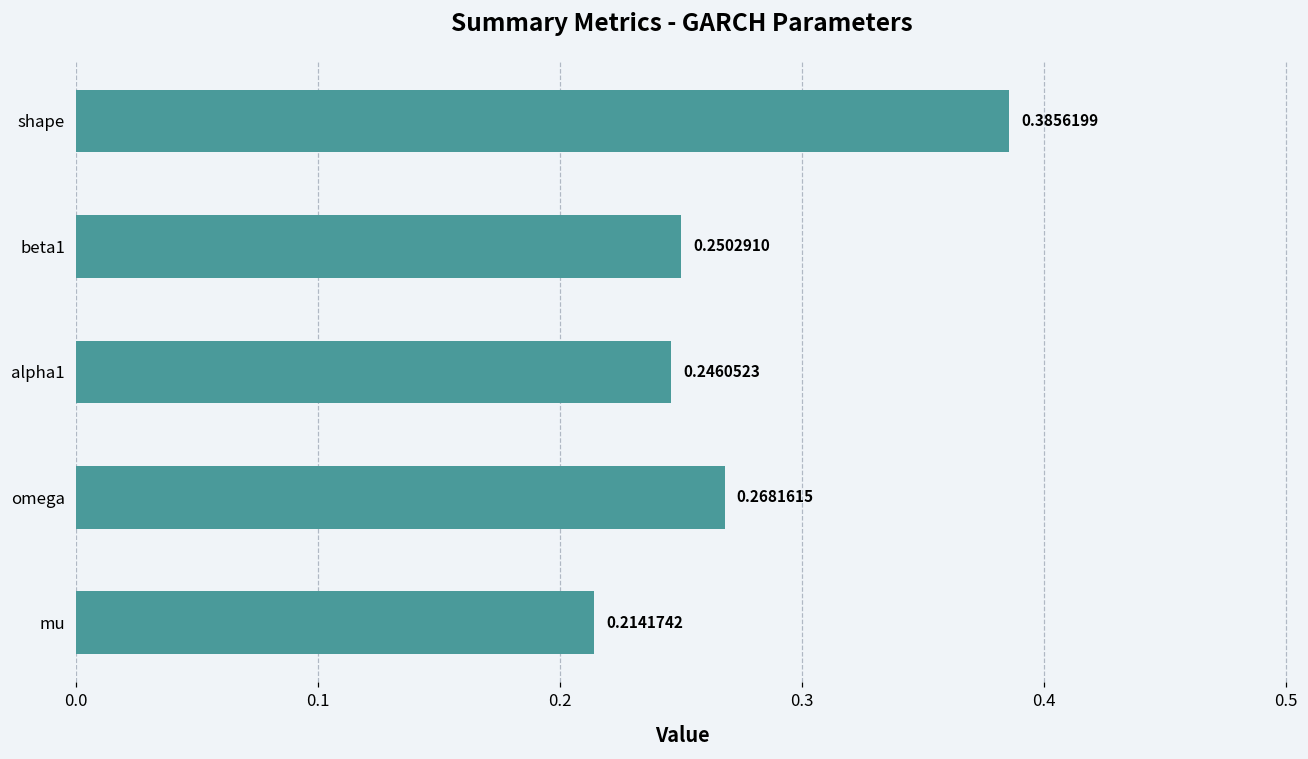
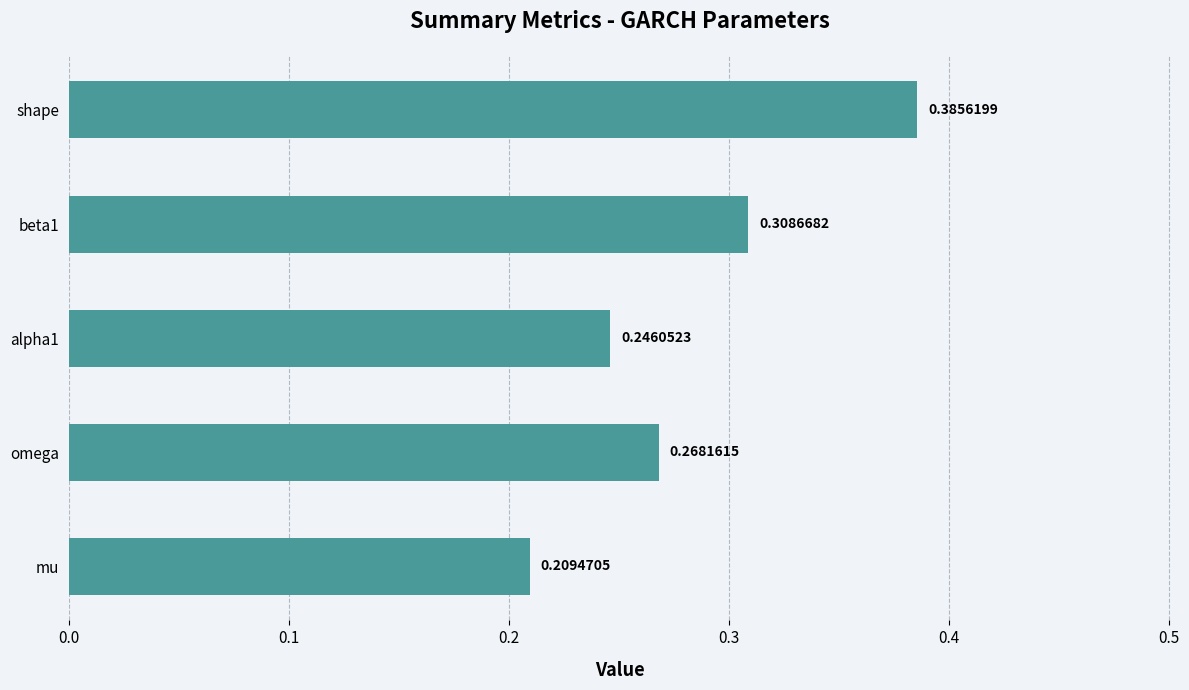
beta1: 0.2502910 -> 0.3086682
mu: 0.2141742 -> 0.2094705
